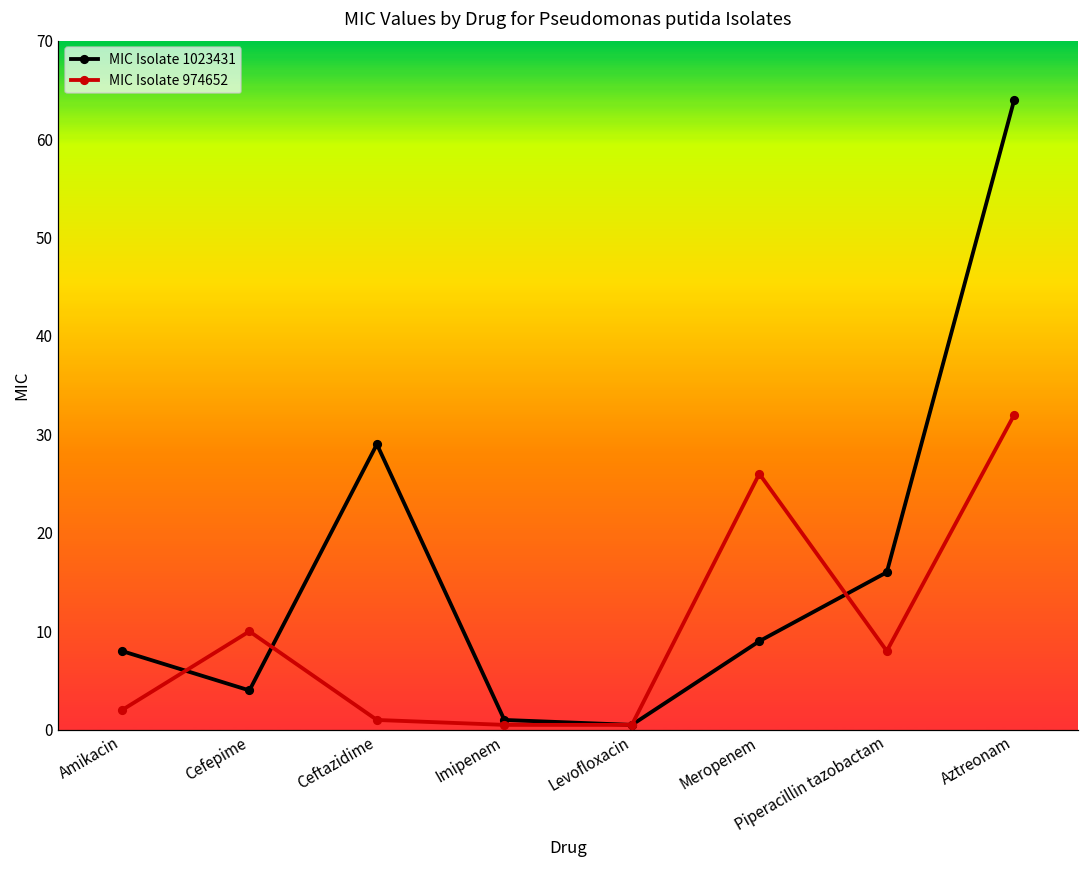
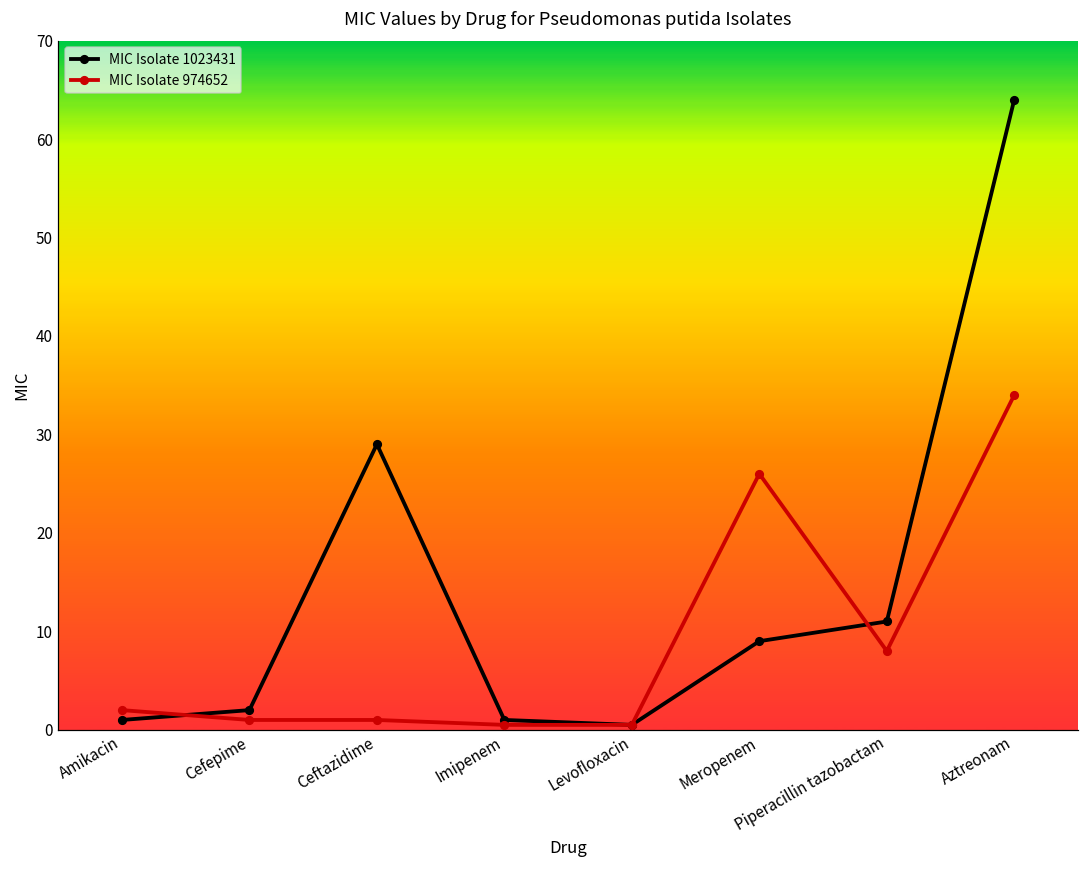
MIC Isolate 1023431, Amikacin: 8 -> 1
MIC Isolate 1023431, Cefepime: 4 -> 2
MIC Isolate 974652, Cefepime: 10 -> 1
MIC Isolate 1023431, Piperacillin tazobactam: 16 -> 11
MIC Isolate 974652, Aztreonam: 32 -> 34
